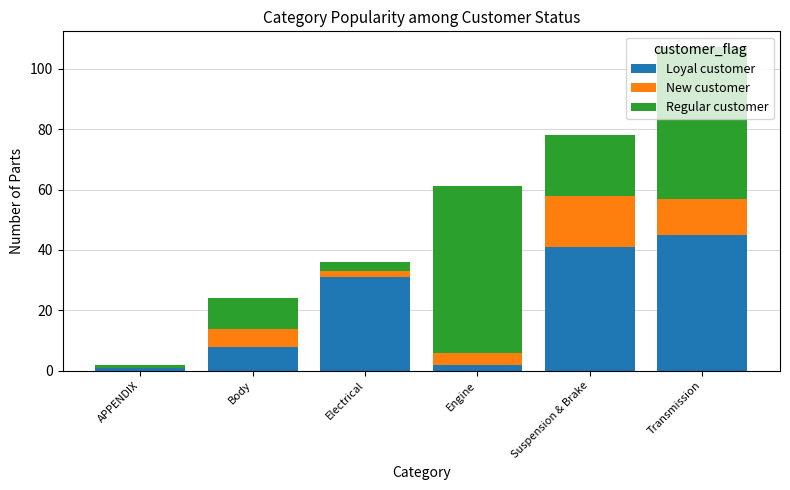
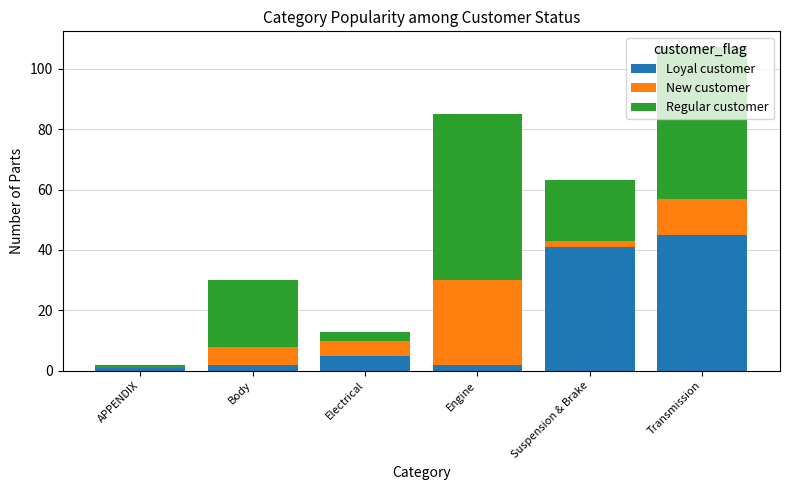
Loyal customer, Body: 8 -> 2
Regular customer, Body: 10 -> 22
Loyal customer, Electrical: 31 -> 5
New customer, Electrical: 2 -> 5
New customer, Engine: 4 -> 28
New customer, Suspension & Brake: 17 -> 2
